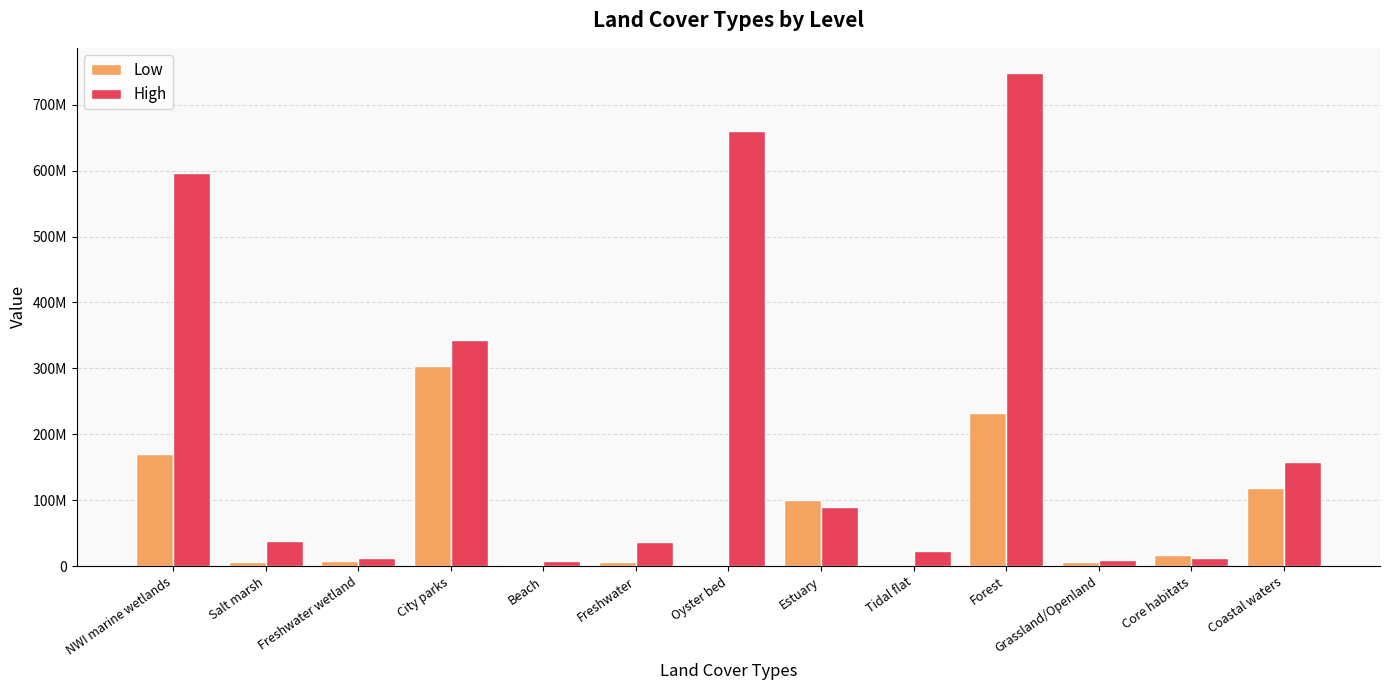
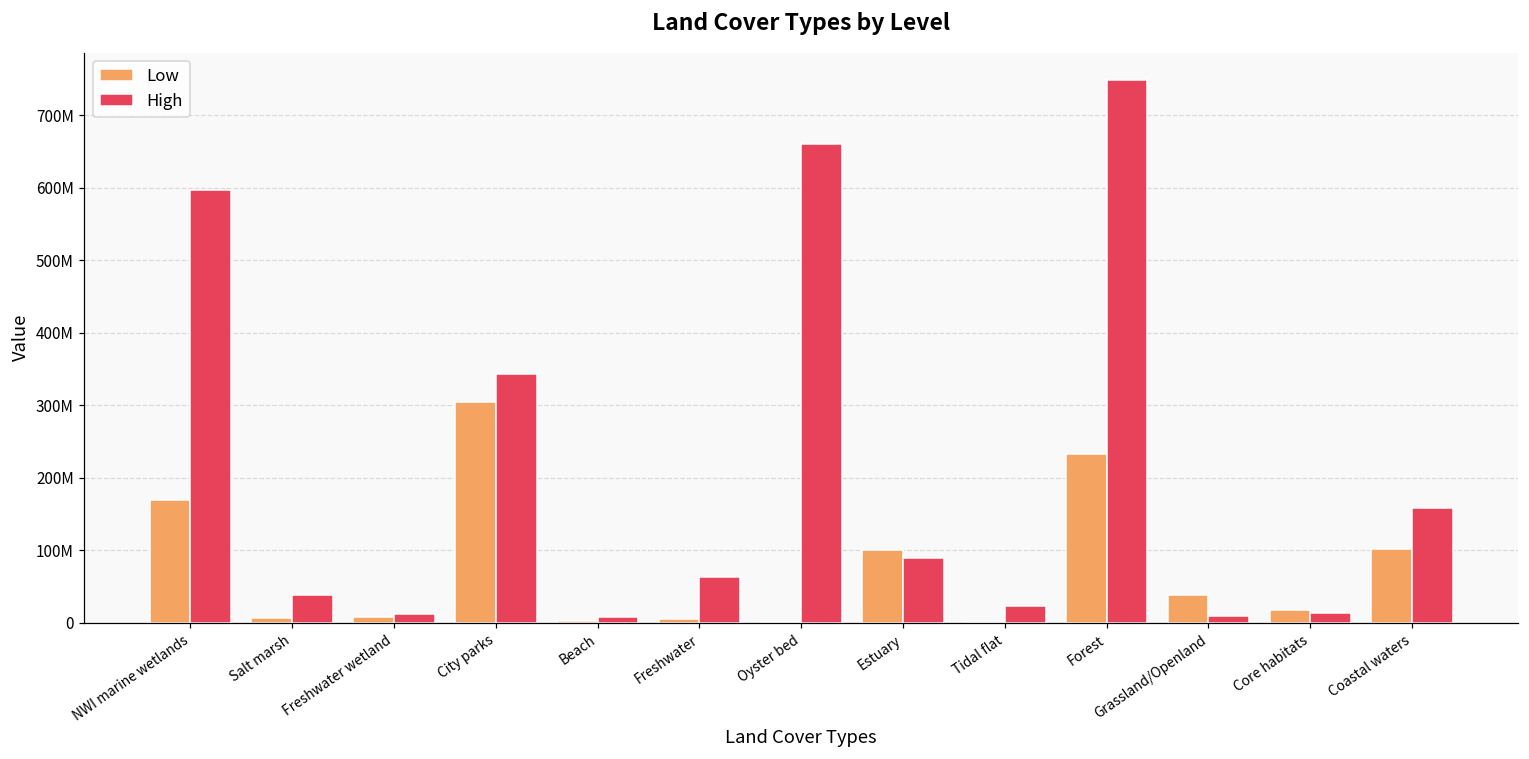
High, Freshwater: 40000000 -> 60000000
Low, Grassland/Openland: 10000000 -> 40000000
Low, Coastal waters: 120000000 -> 100000000
